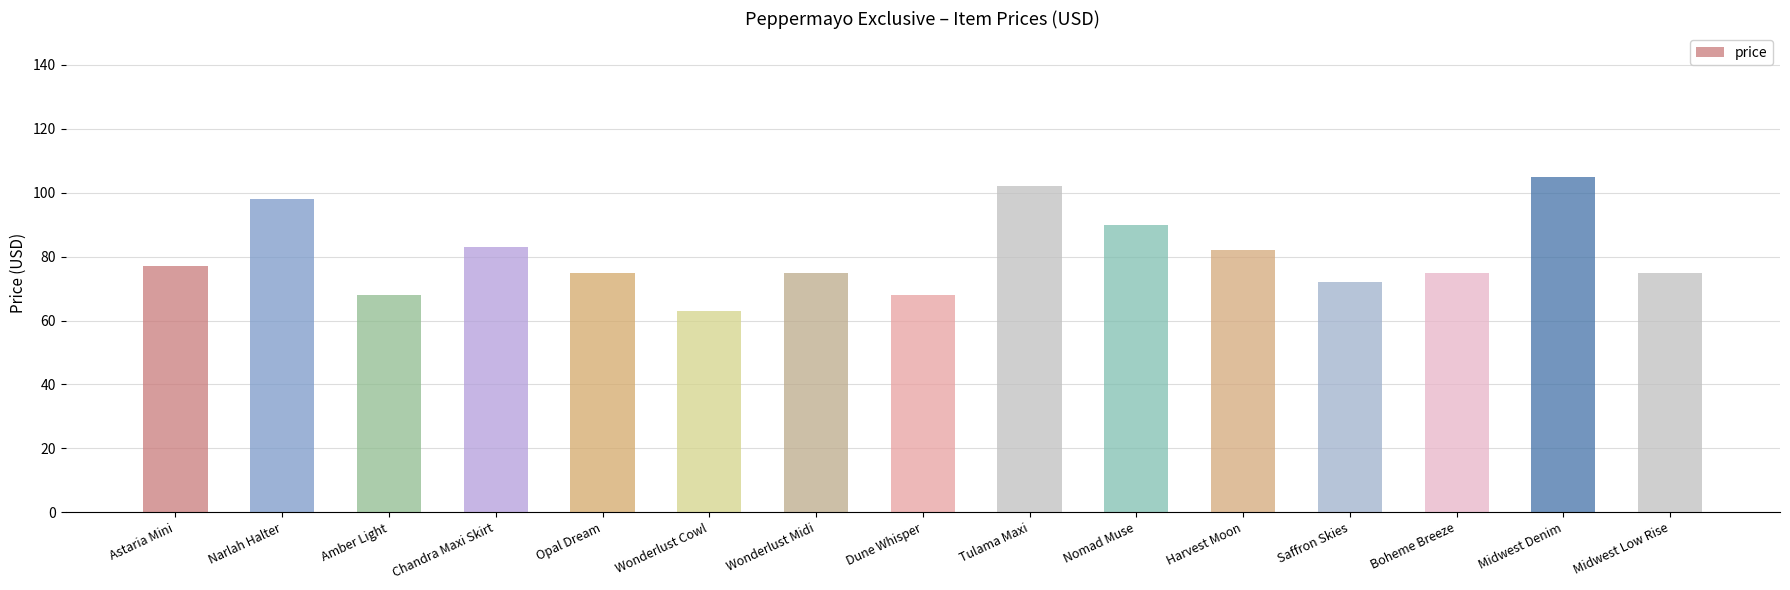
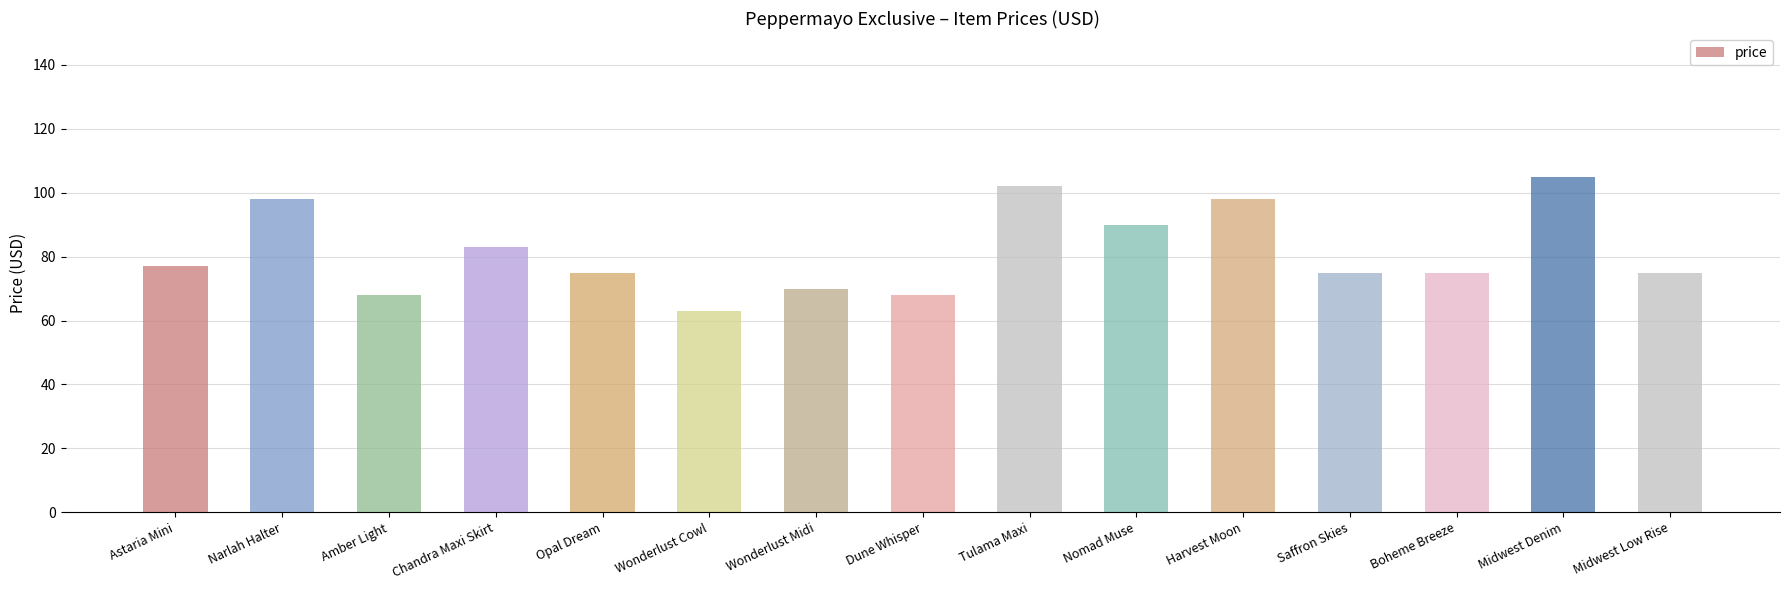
Wonderlust Midi: 75 -> 70
Harvest Moon: 82 -> 98
Saffron Skies: 72 -> 75
